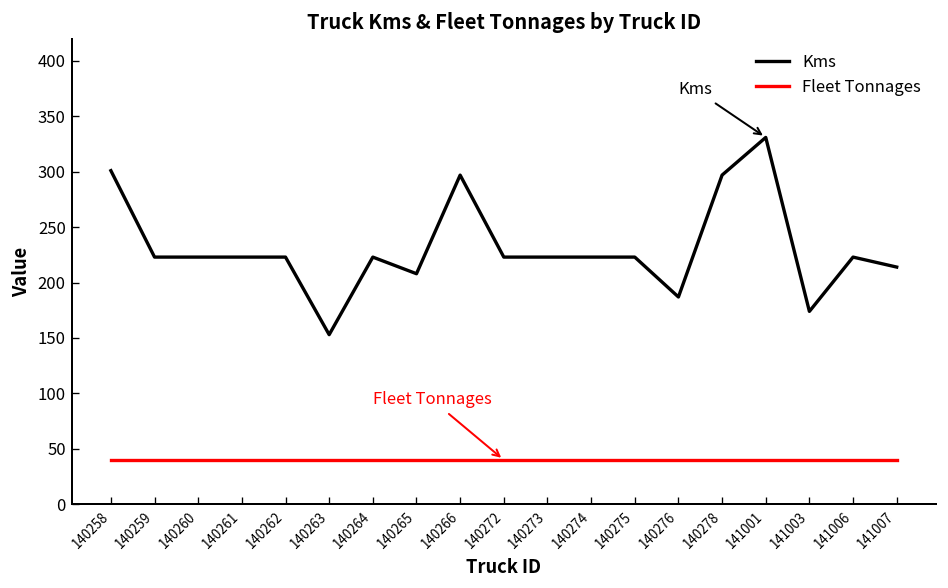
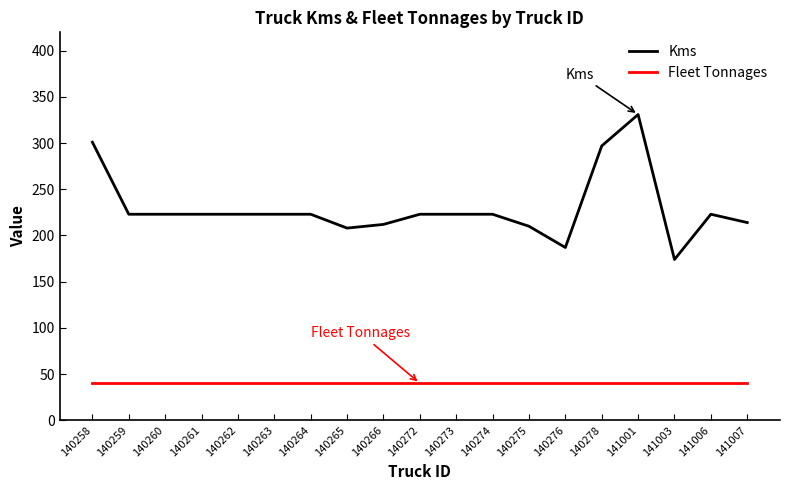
Kms, 140263: 150 -> 220
Kms, 140266: 300 -> 210
Kms, 140275: 220 -> 210
